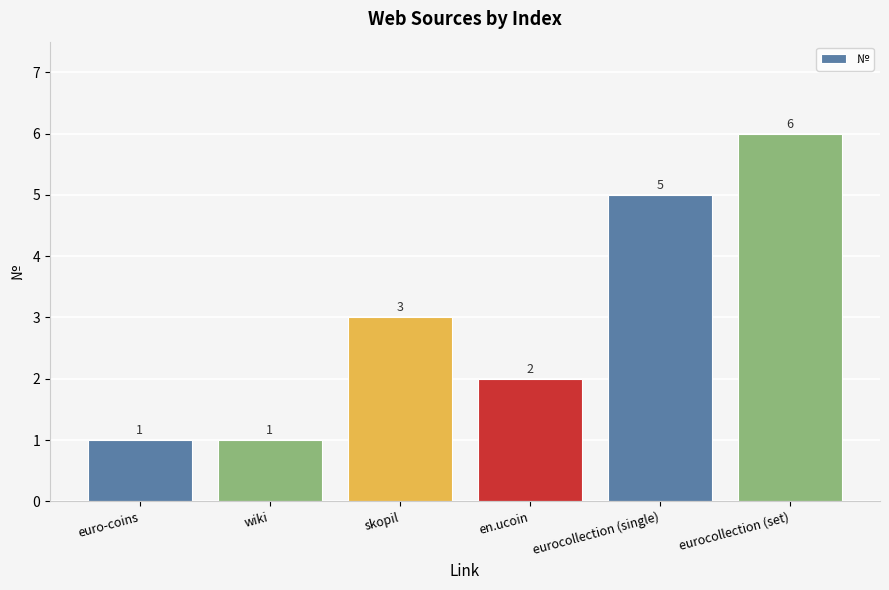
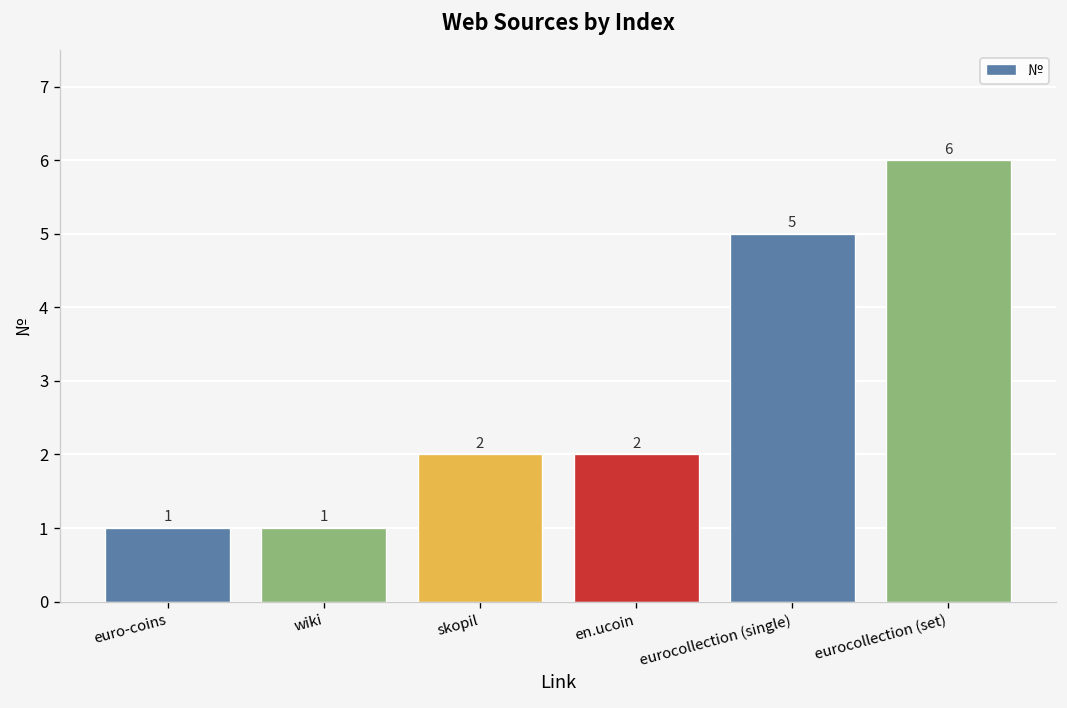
skopil: 3 -> 2
